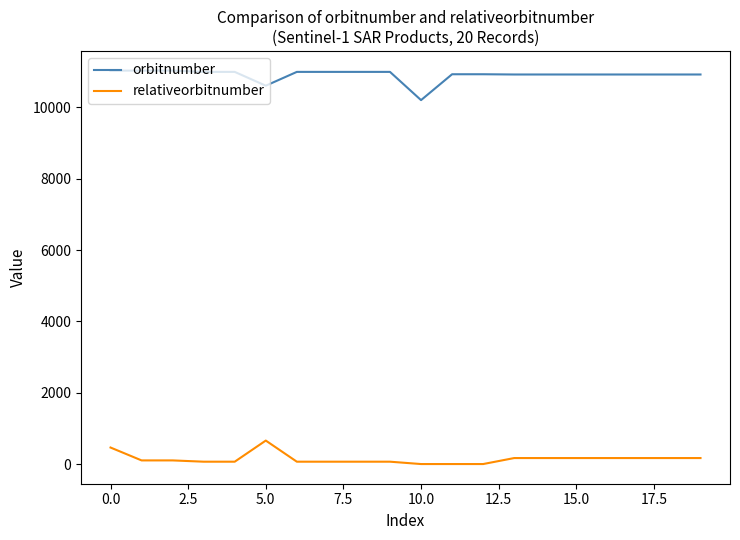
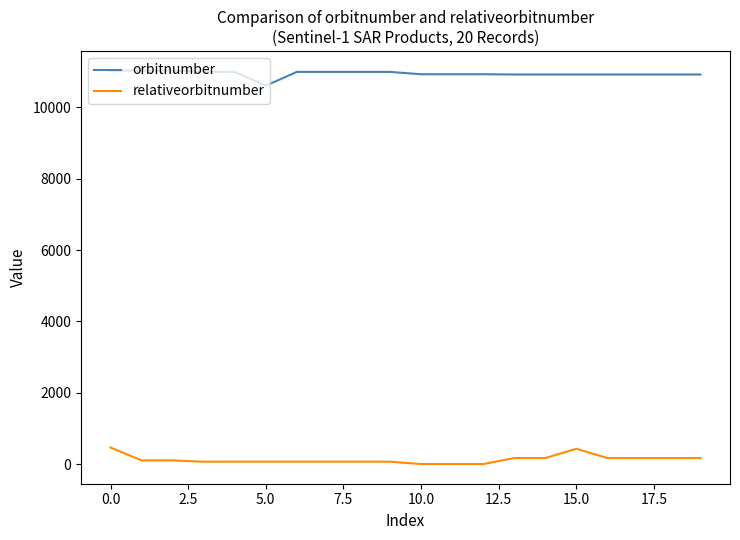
relativeorbitnumber, 5.0: 700 -> 100
orbitnumber, 10.0: 10200 -> 10900
relativeorbitnumber, 15.0: 200 -> 400
